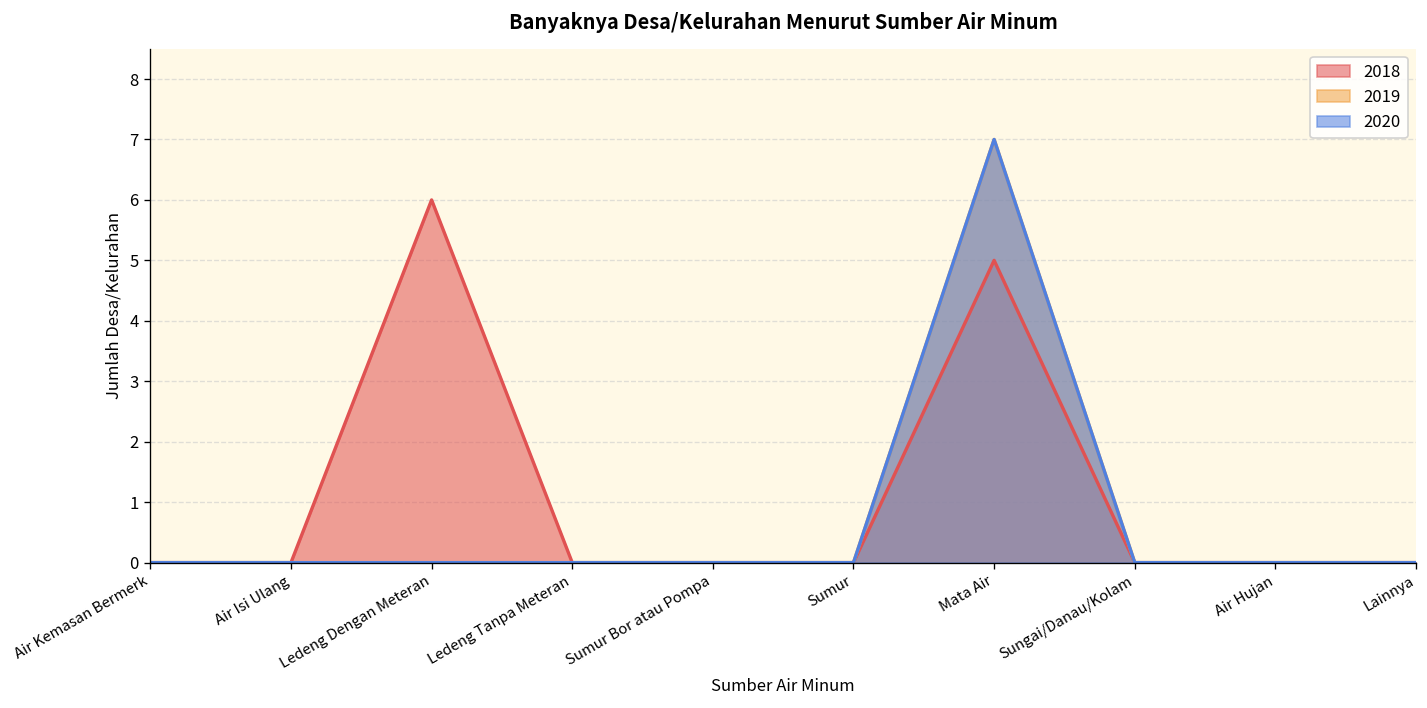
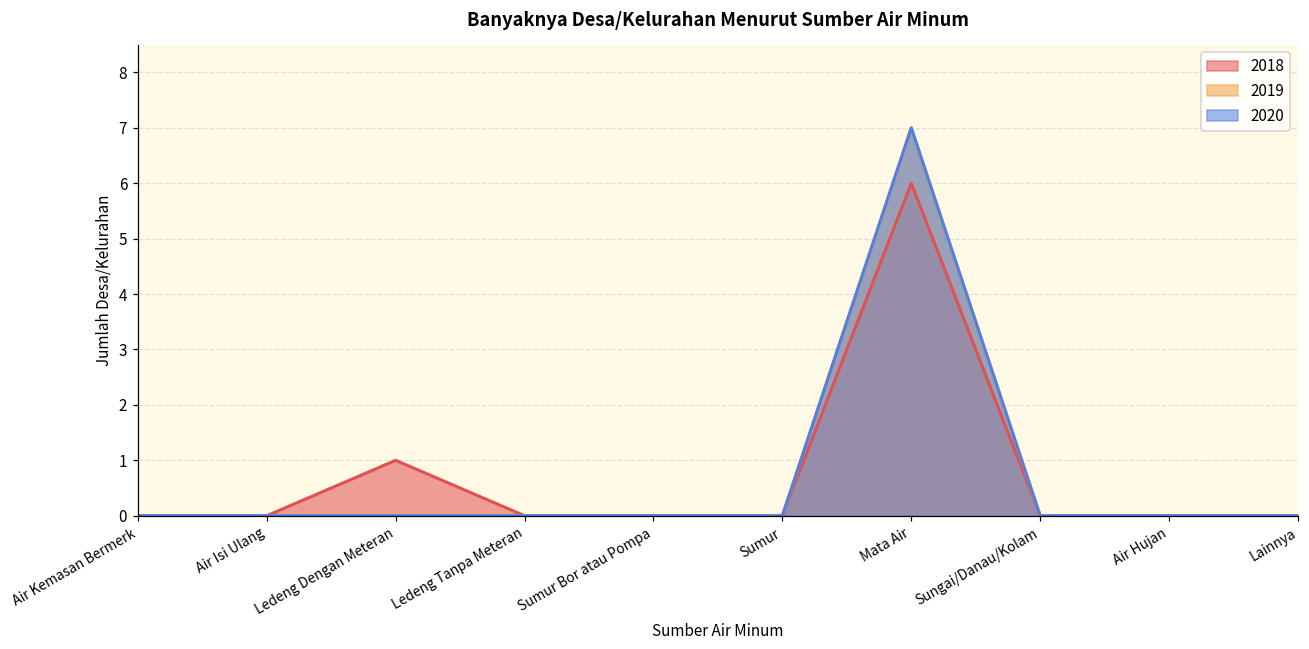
2018, Ledeng Dengan Meteran: 6 -> 1
2018, Mata Air: 5 -> 6
